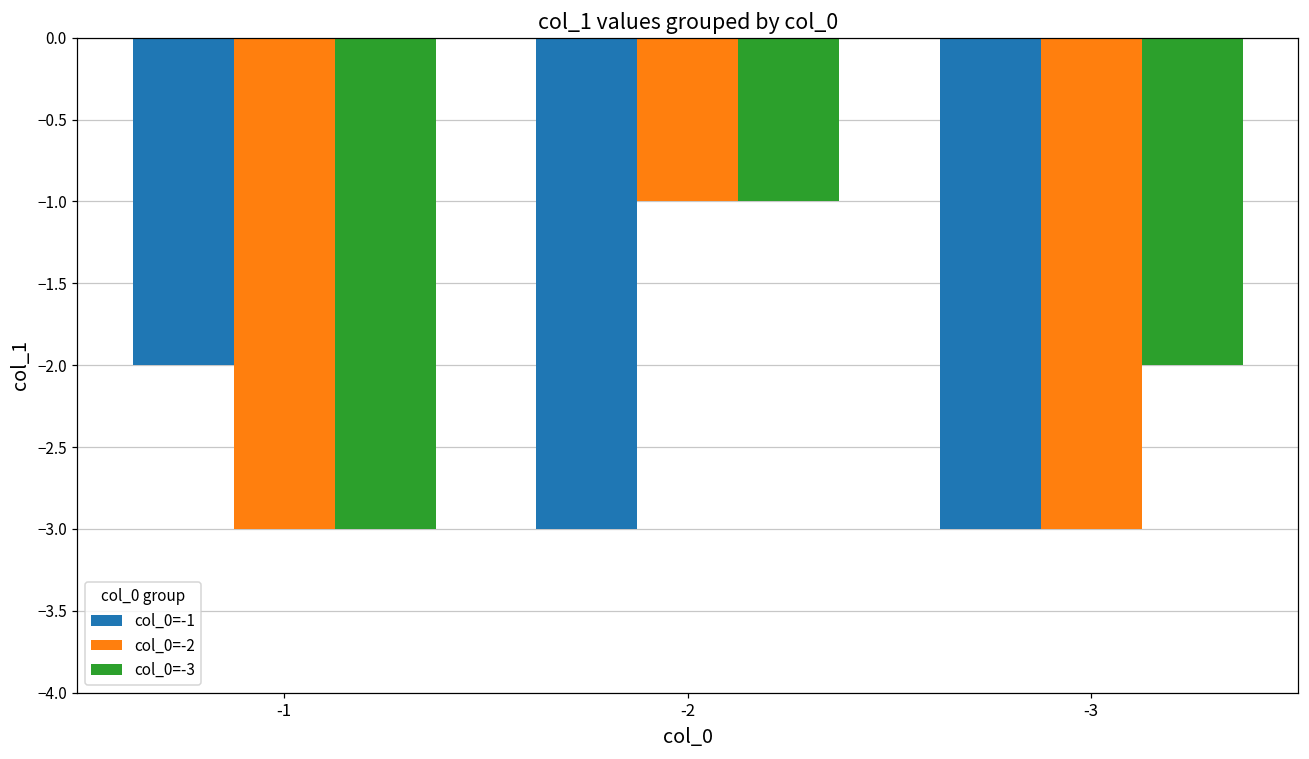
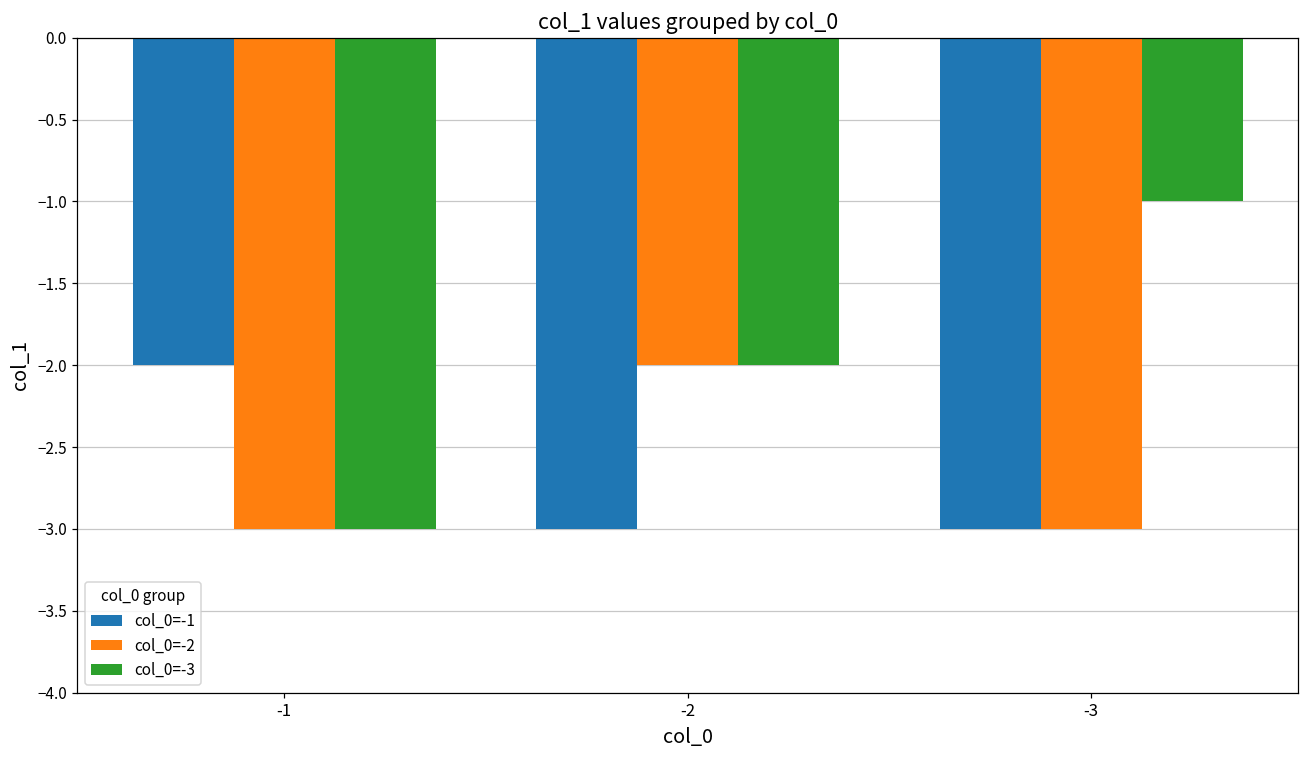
col_0=-2, -2: -1 -> -2
col_0=-3, -2: -1 -> -2
col_0=-3, -3: -2 -> -1
